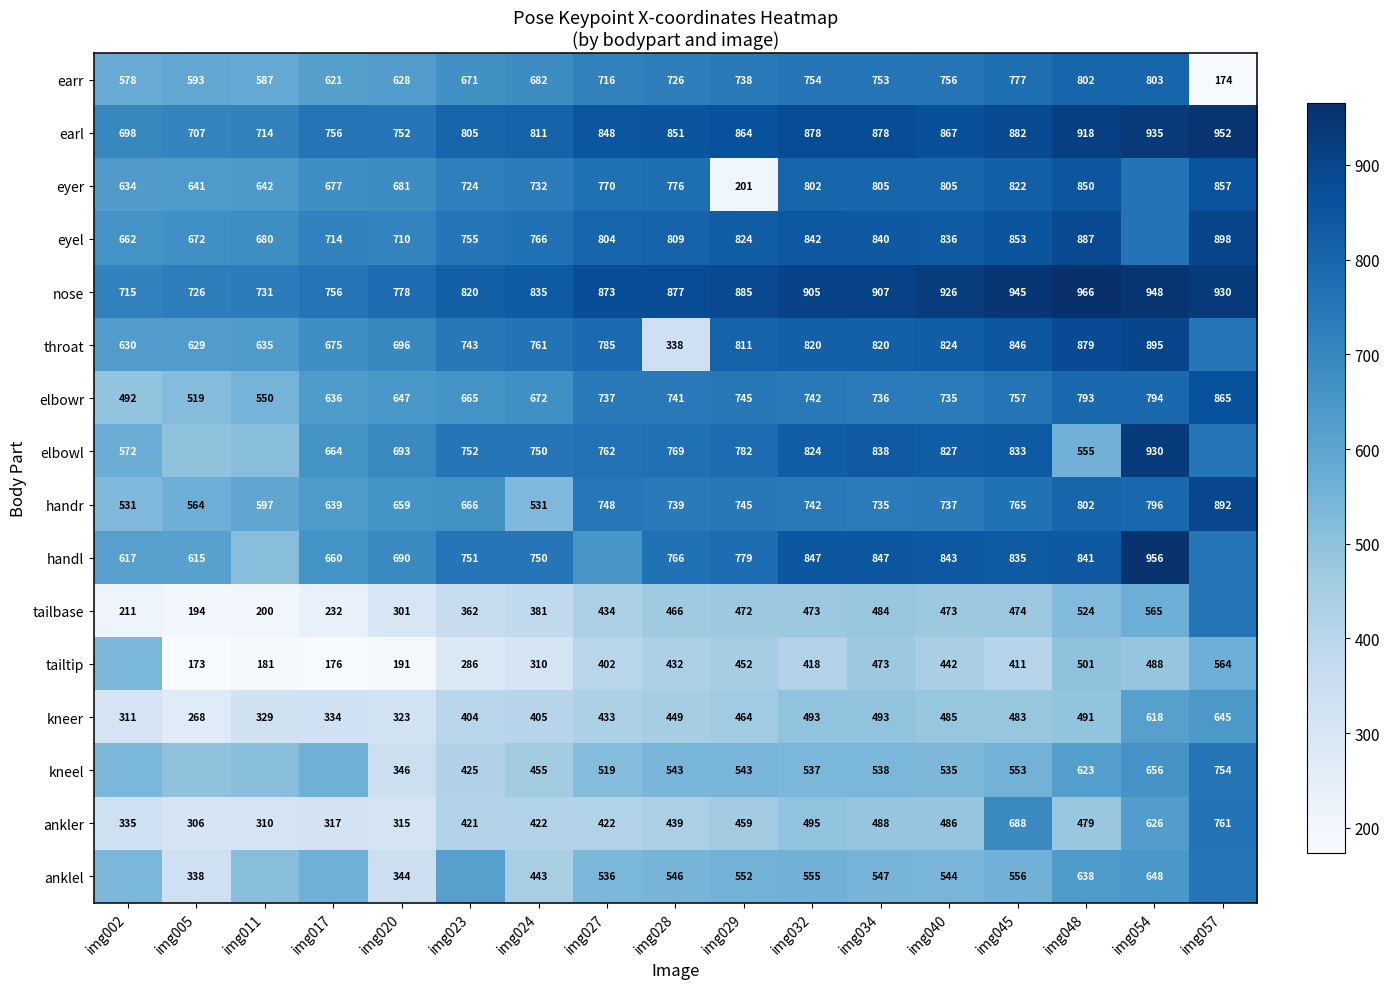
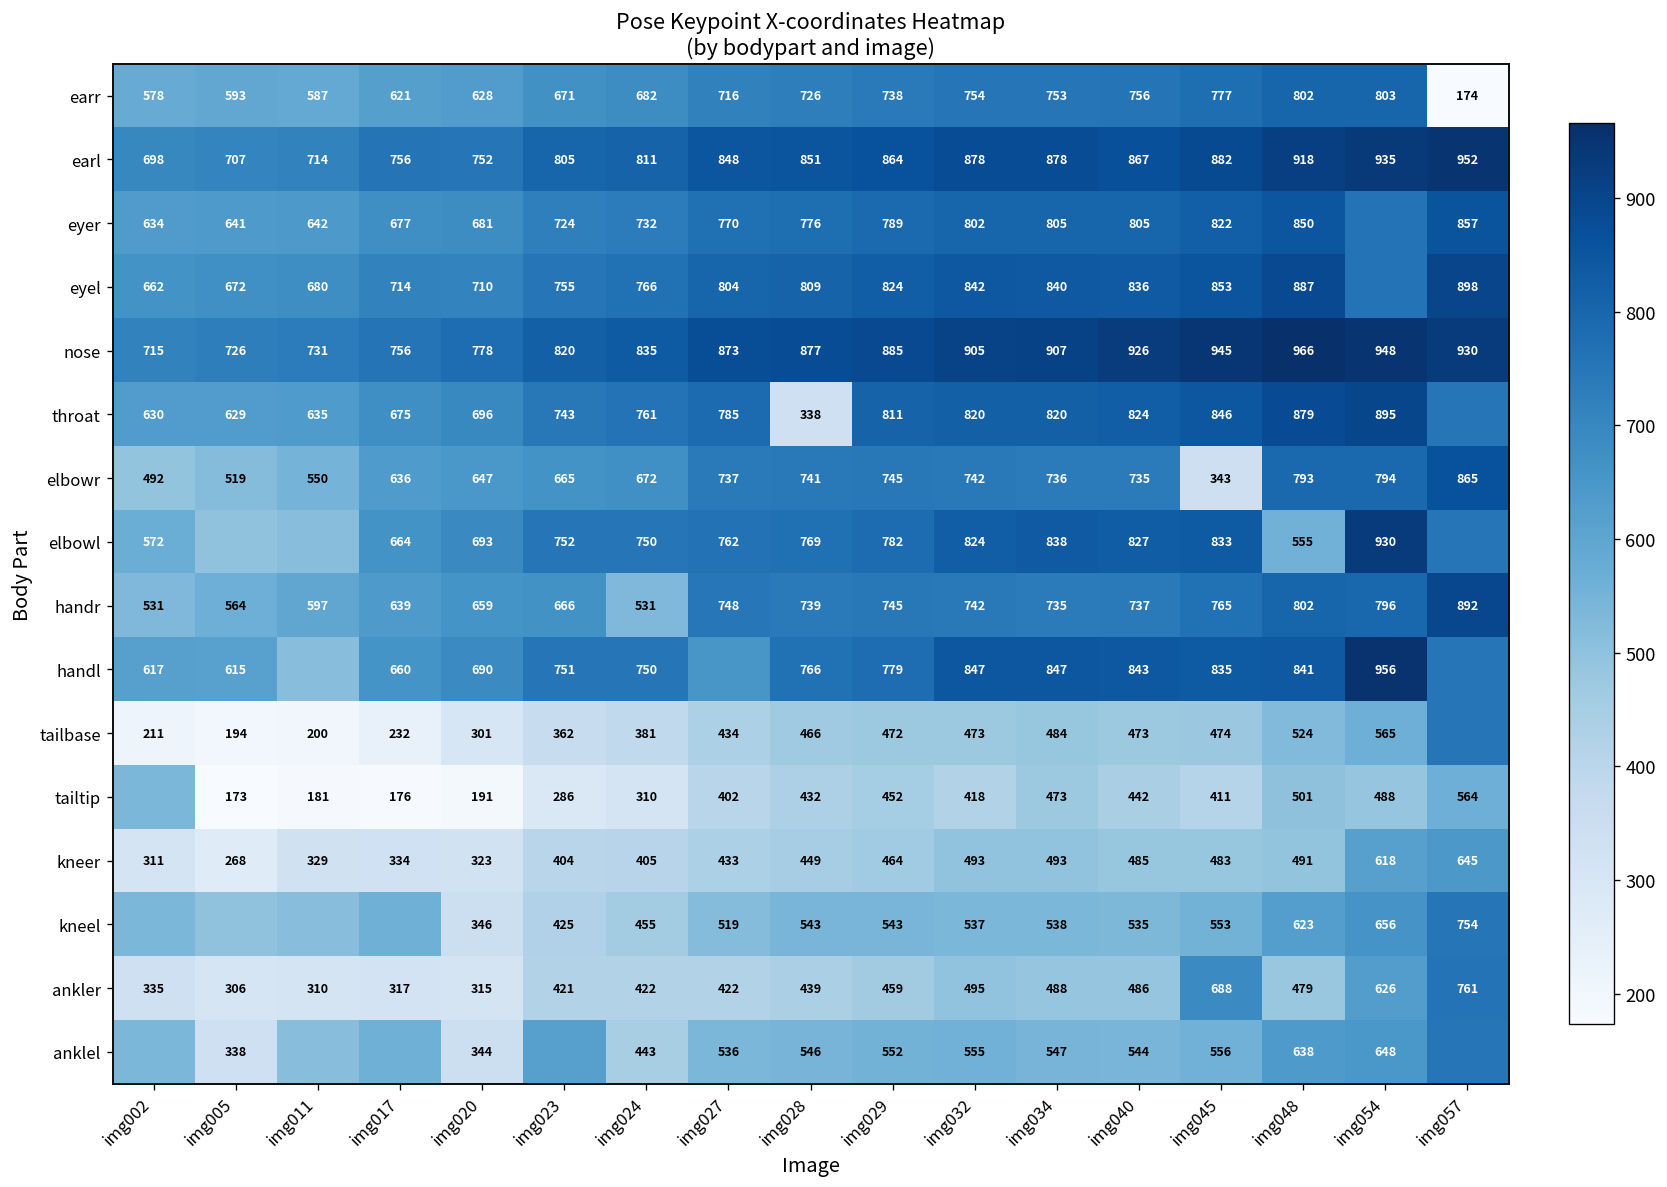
eyer, img029: 201 -> 789
elbowr, img045: 757 -> 343
